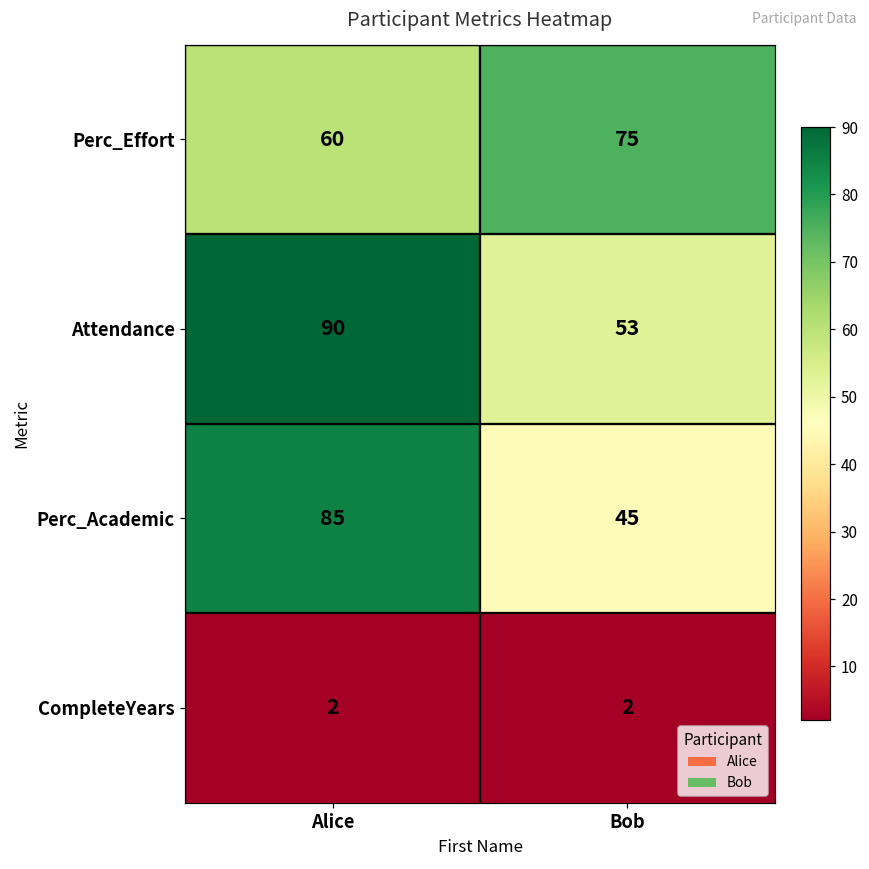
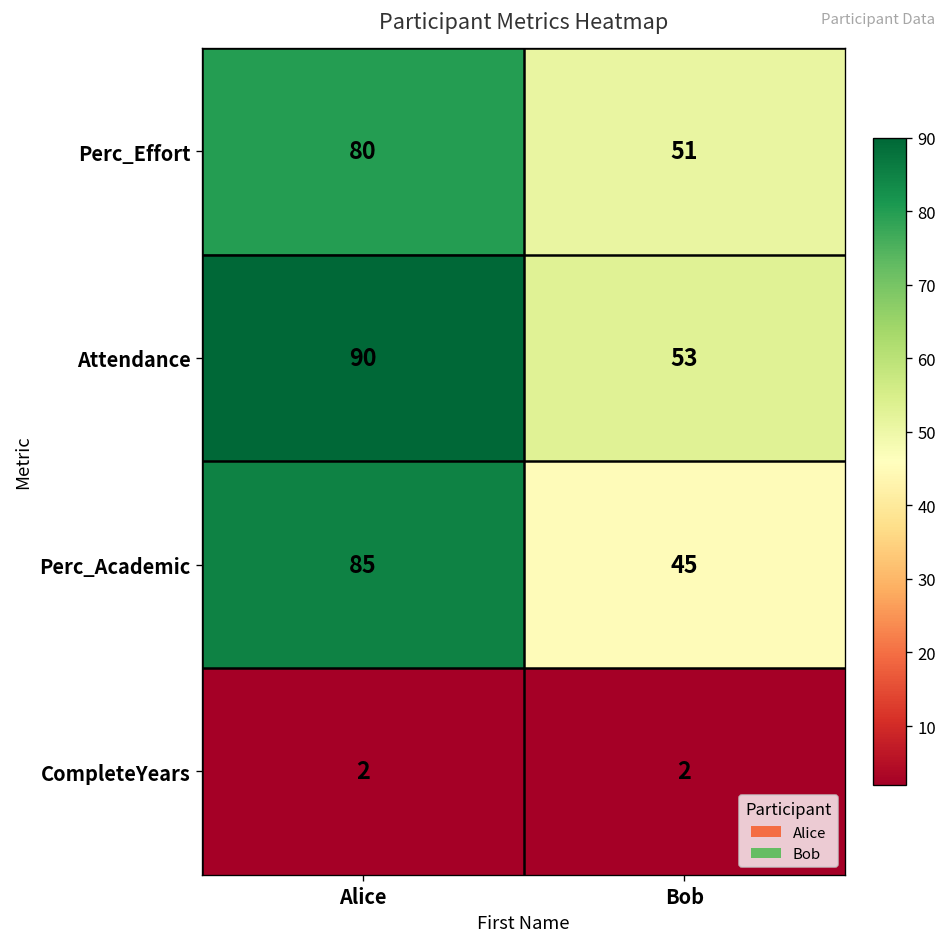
Perc_Effort, Alice: 60 -> 80
Perc_Effort, Bob: 75 -> 51
